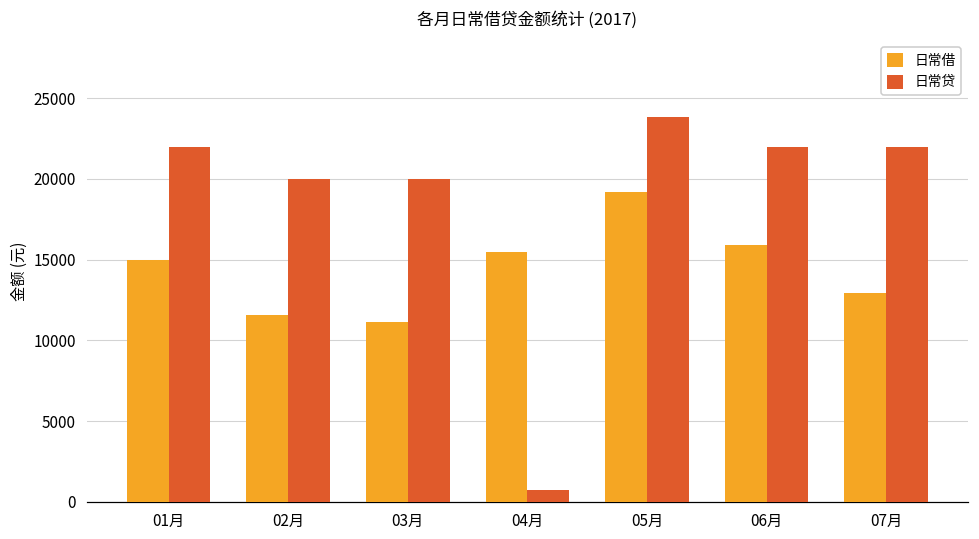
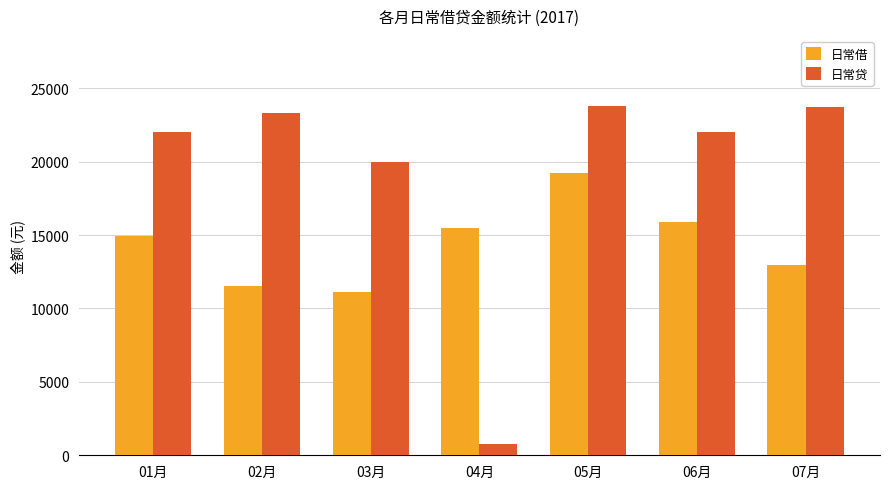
日常贷, 02月: 20000 -> 23300
日常贷, 07月: 22000 -> 23700
